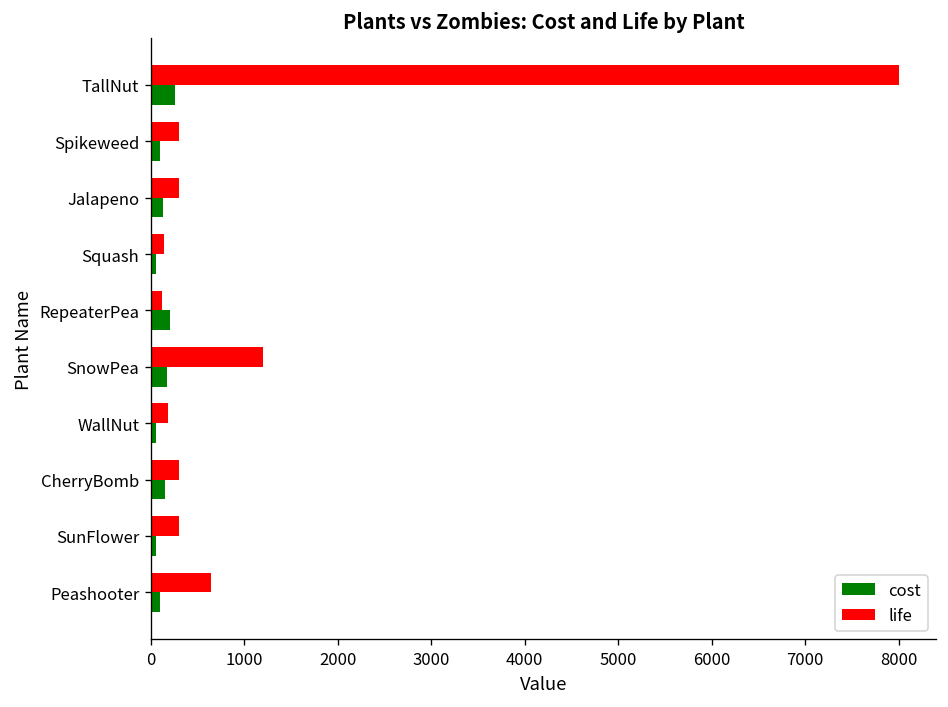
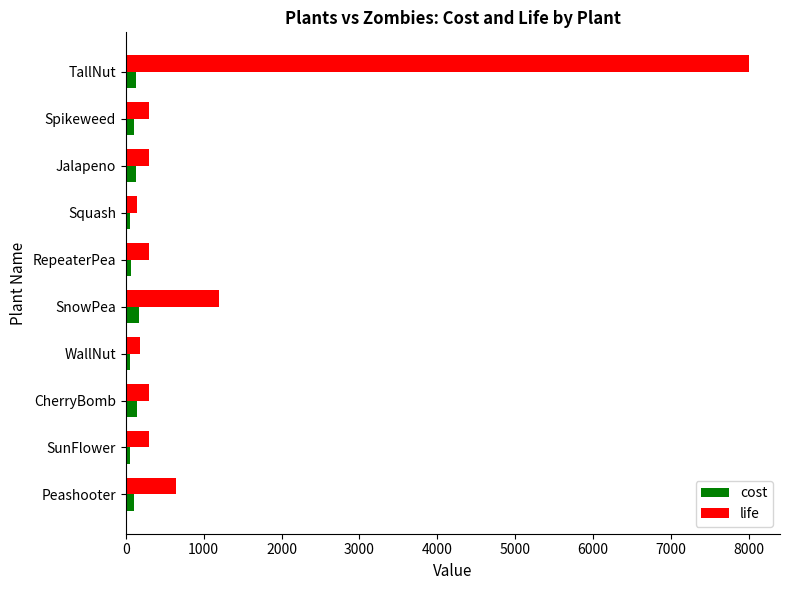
cost, TallNut: 300 -> 100
life, RepeaterPea: 100 -> 300
cost, RepeaterPea: 200 -> 100
